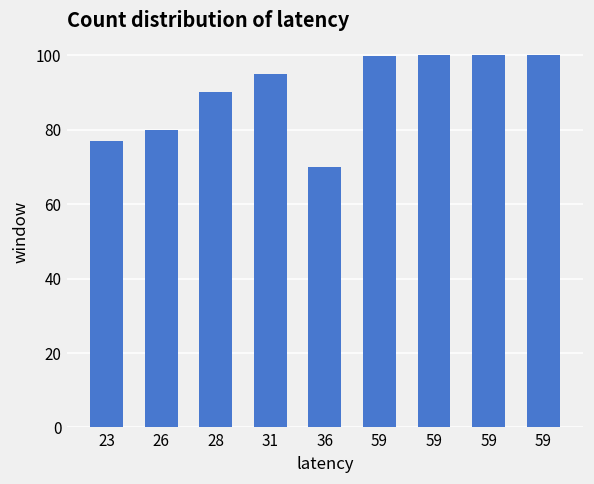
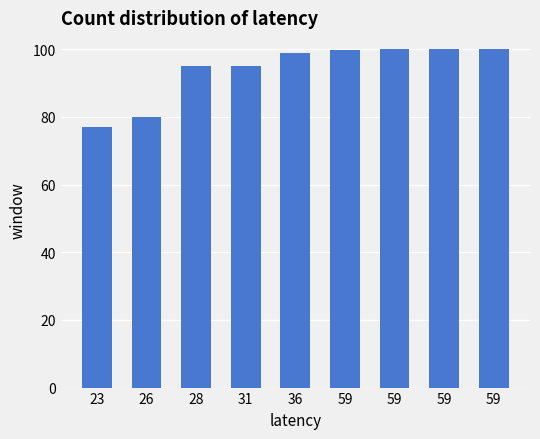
28: 90 -> 95
36: 70 -> 99
